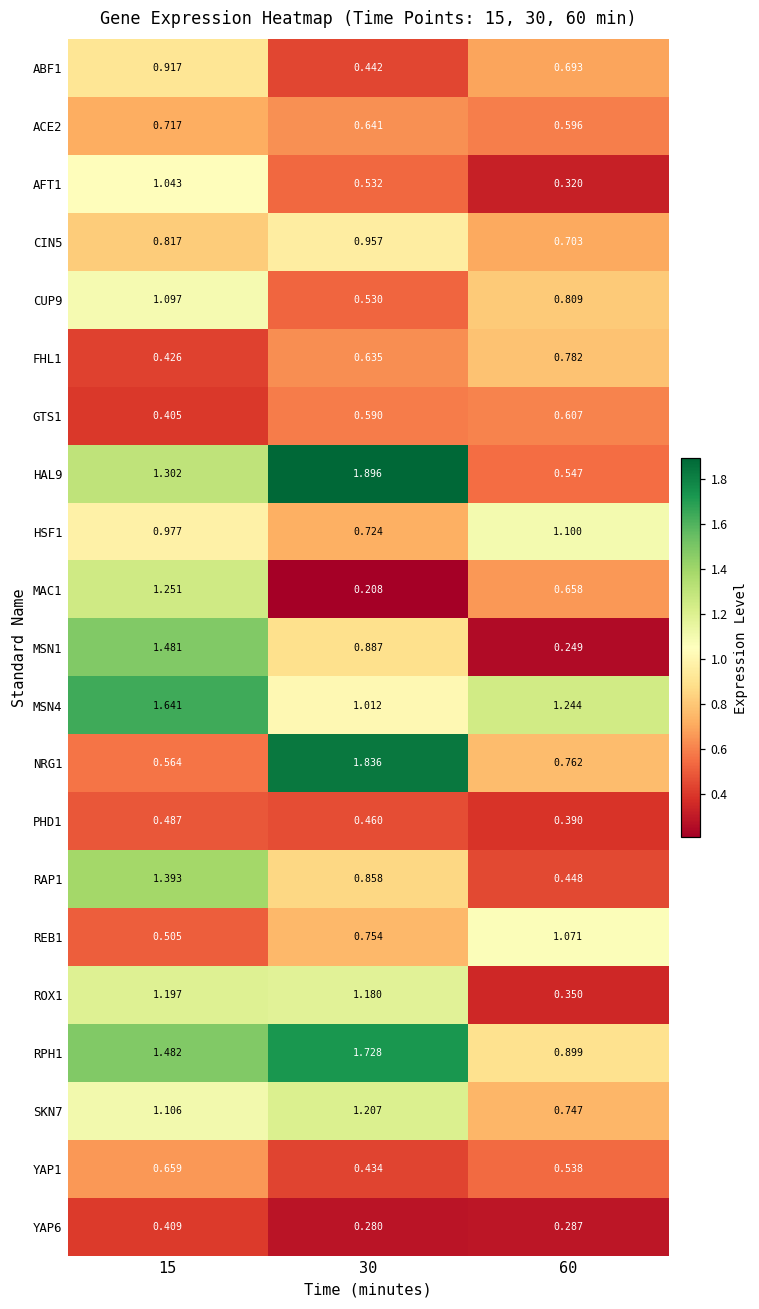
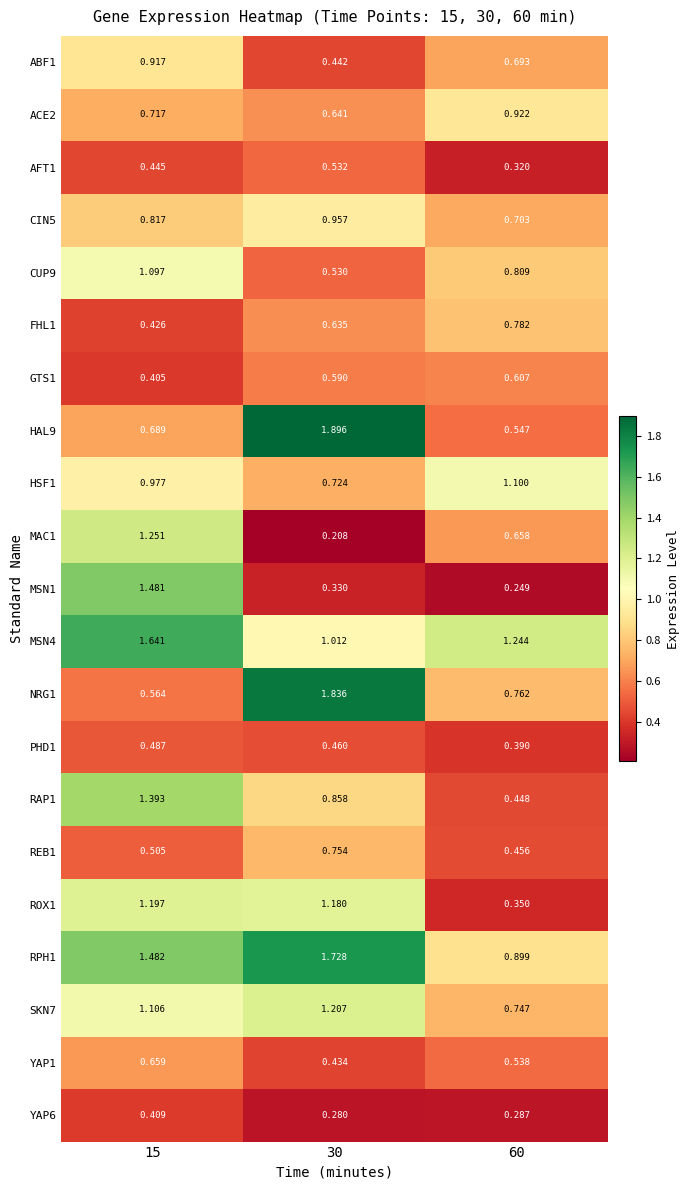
ACE2, 60: 0.596 -> 0.922
AFT1, 15: 1.043 -> 0.445
HAL9, 15: 1.302 -> 0.689
MSN1, 30: 0.887 -> 0.330
REB1, 60: 1.071 -> 0.456
